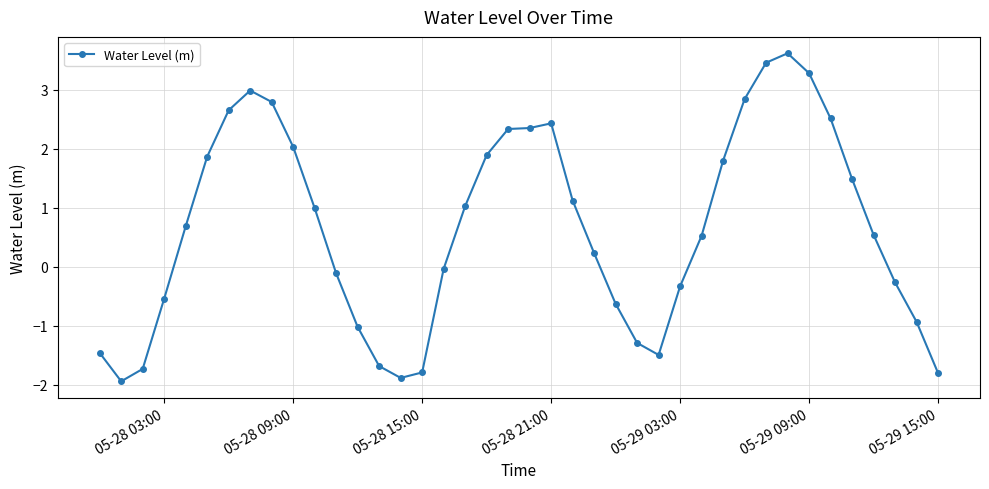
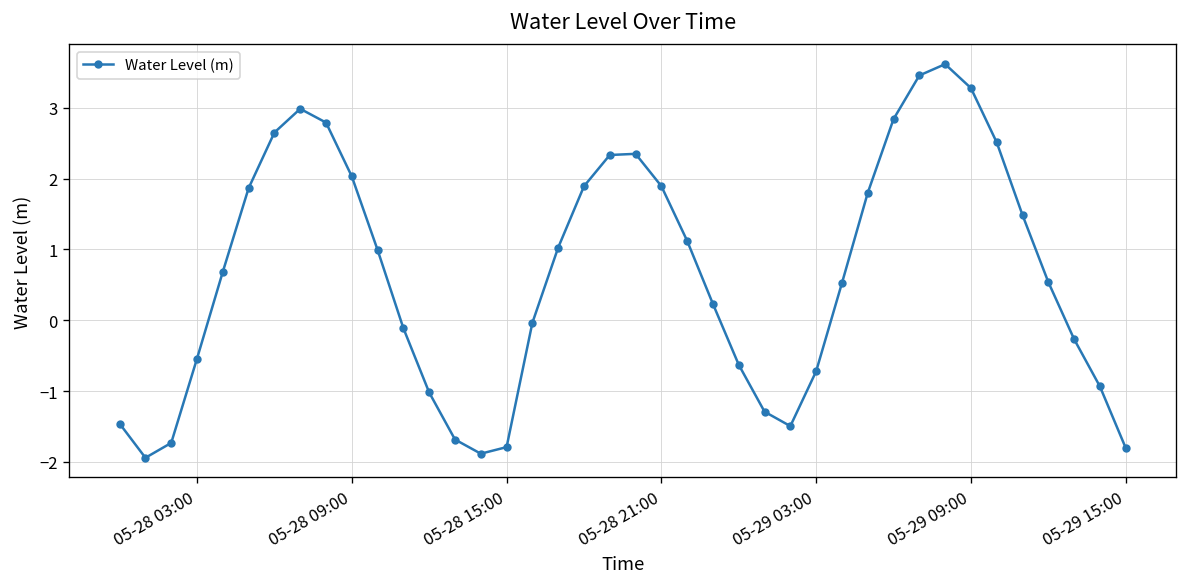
05-28 21:00: 2.4 -> 1.9
05-29 03:00: -0.3 -> -0.7
